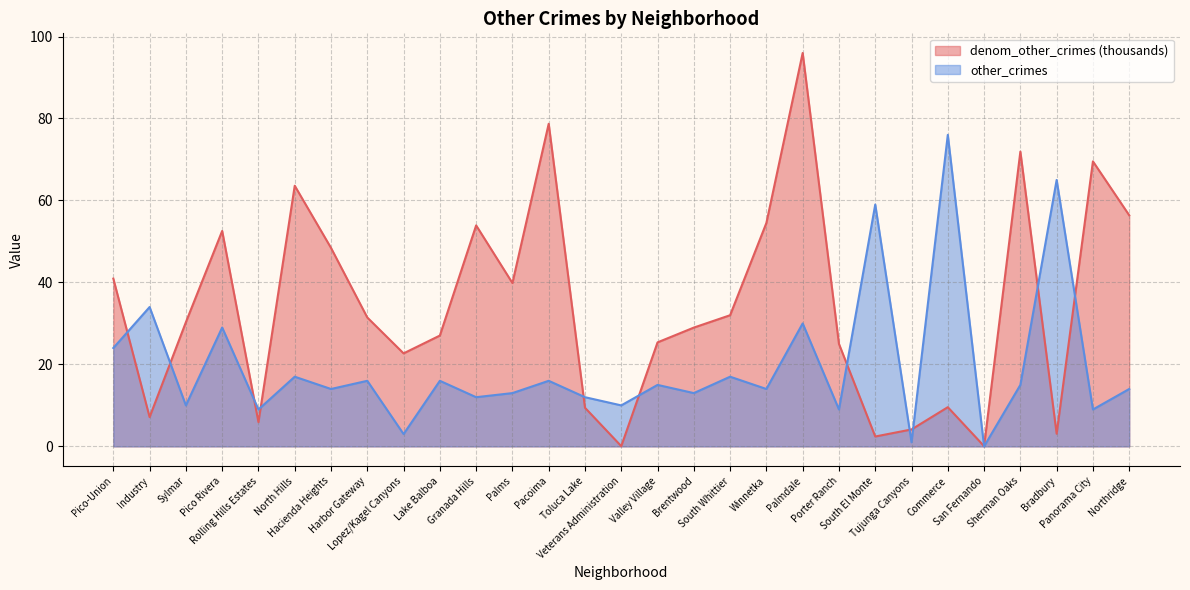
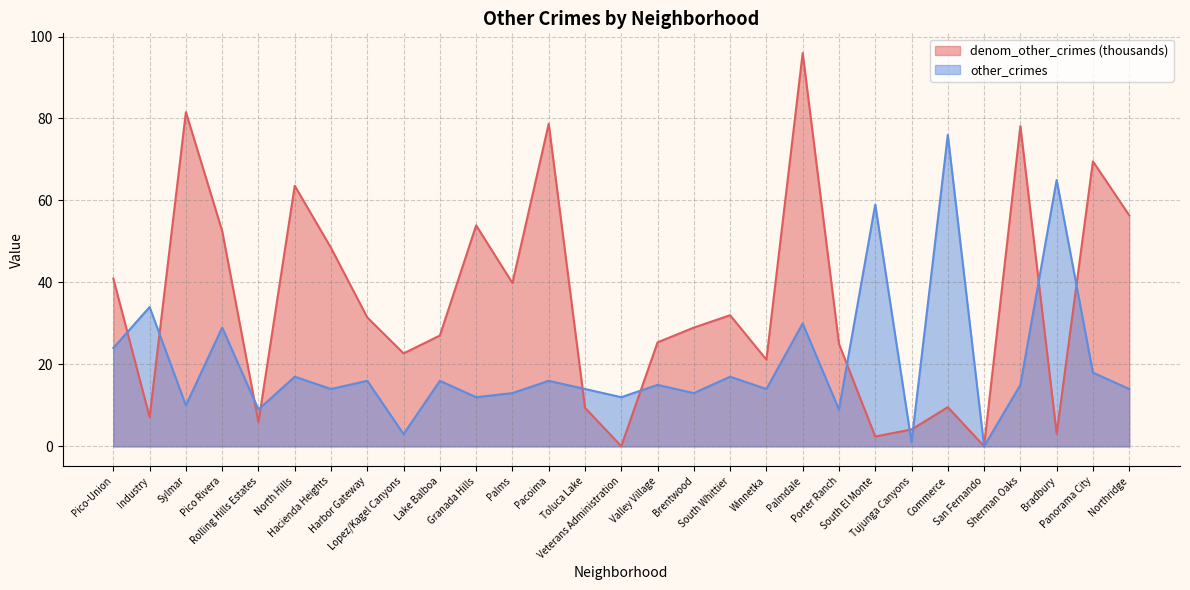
denom_other_crimes (thousands), Sylmar: 30 -> 82
other_crimes, Toluca Lake: 12 -> 14
other_crimes, Veterans Administration: 10 -> 12
denom_other_crimes (thousands), Winnetka: 55 -> 21
denom_other_crimes (thousands), Sherman Oaks: 72 -> 78
other_crimes, Panorama City: 9 -> 18
